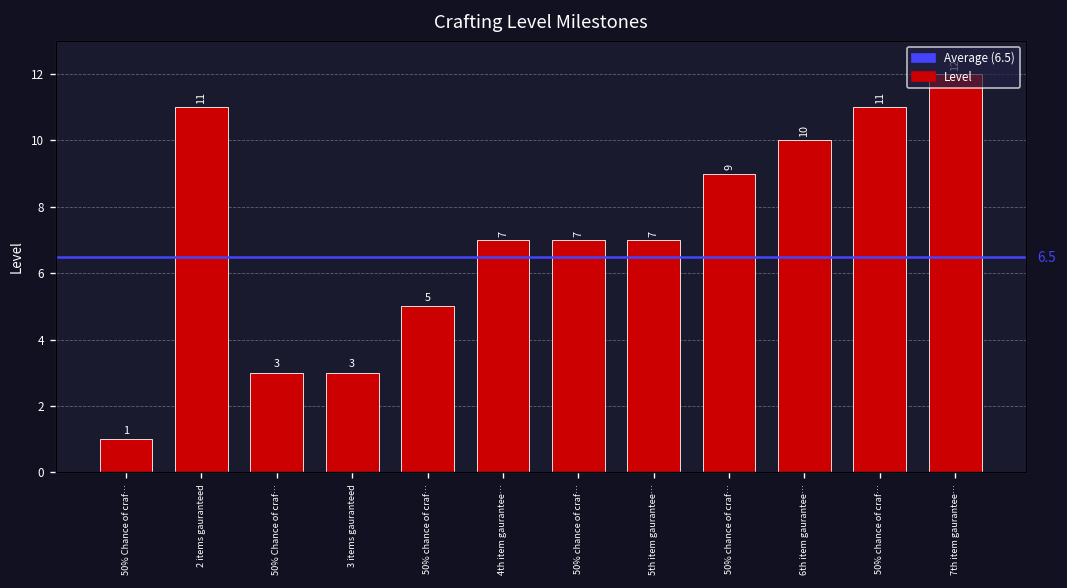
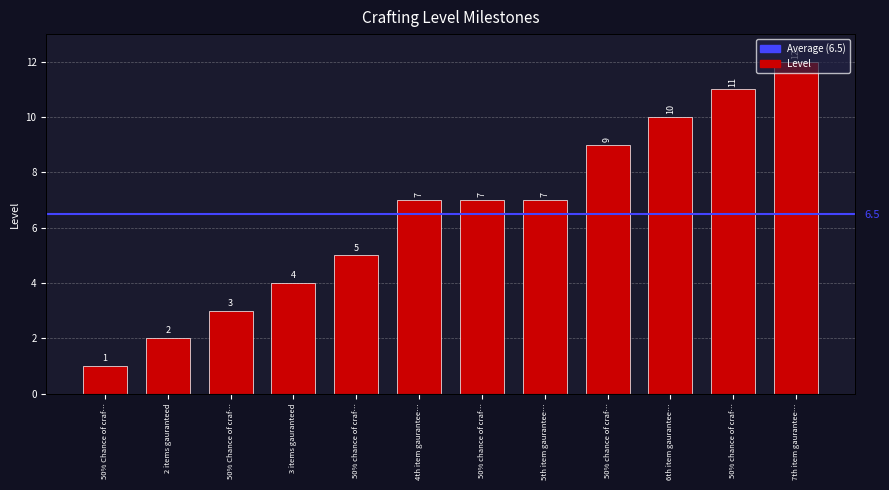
2 items gauranteed: 11 -> 2
3 items gauranteed: 3 -> 4
